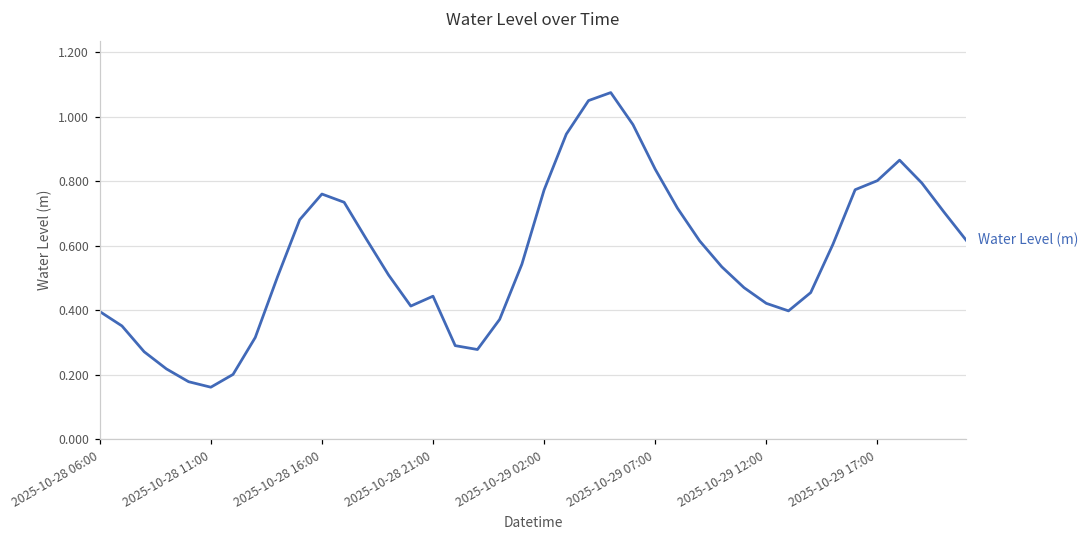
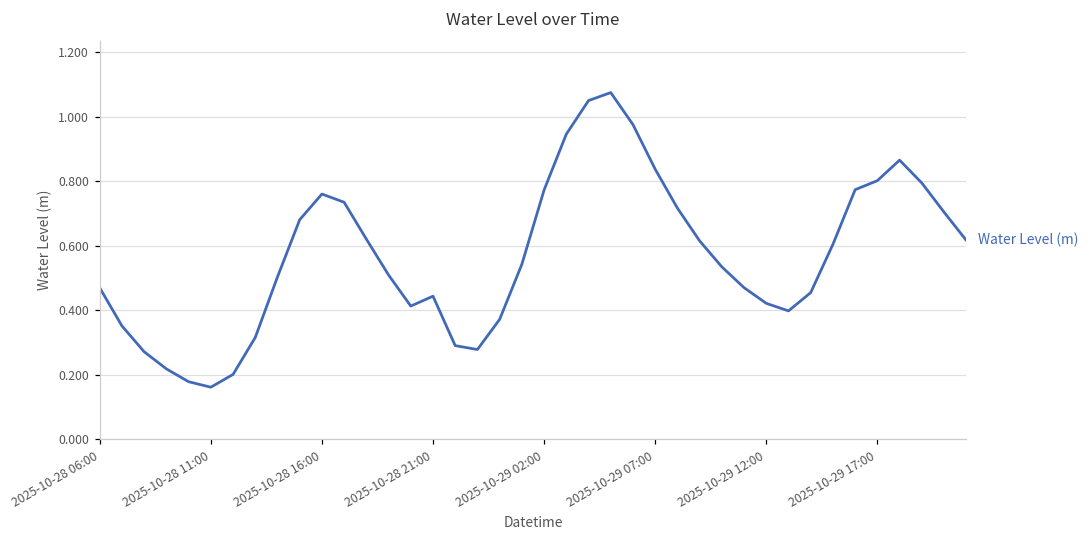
2025-10-28 06:00: 0.40 -> 0.47
